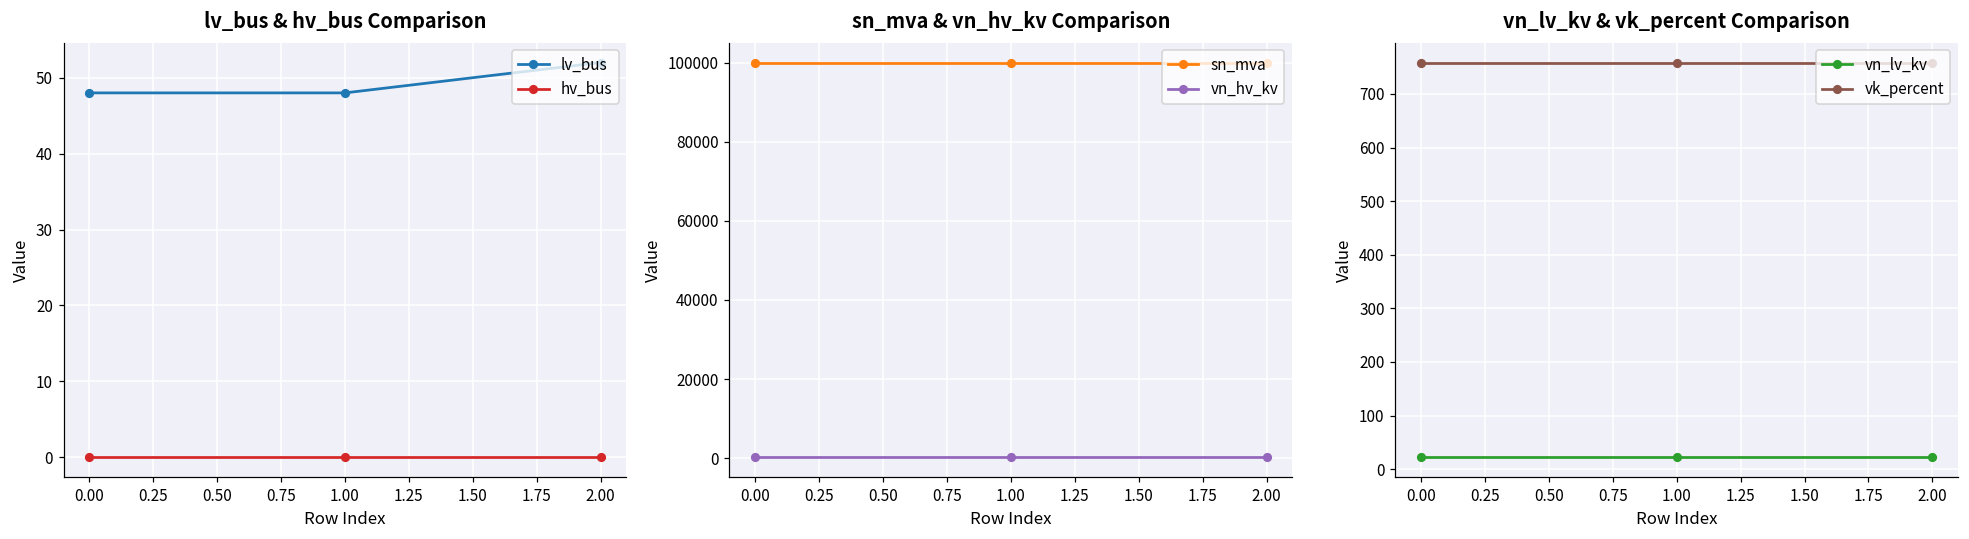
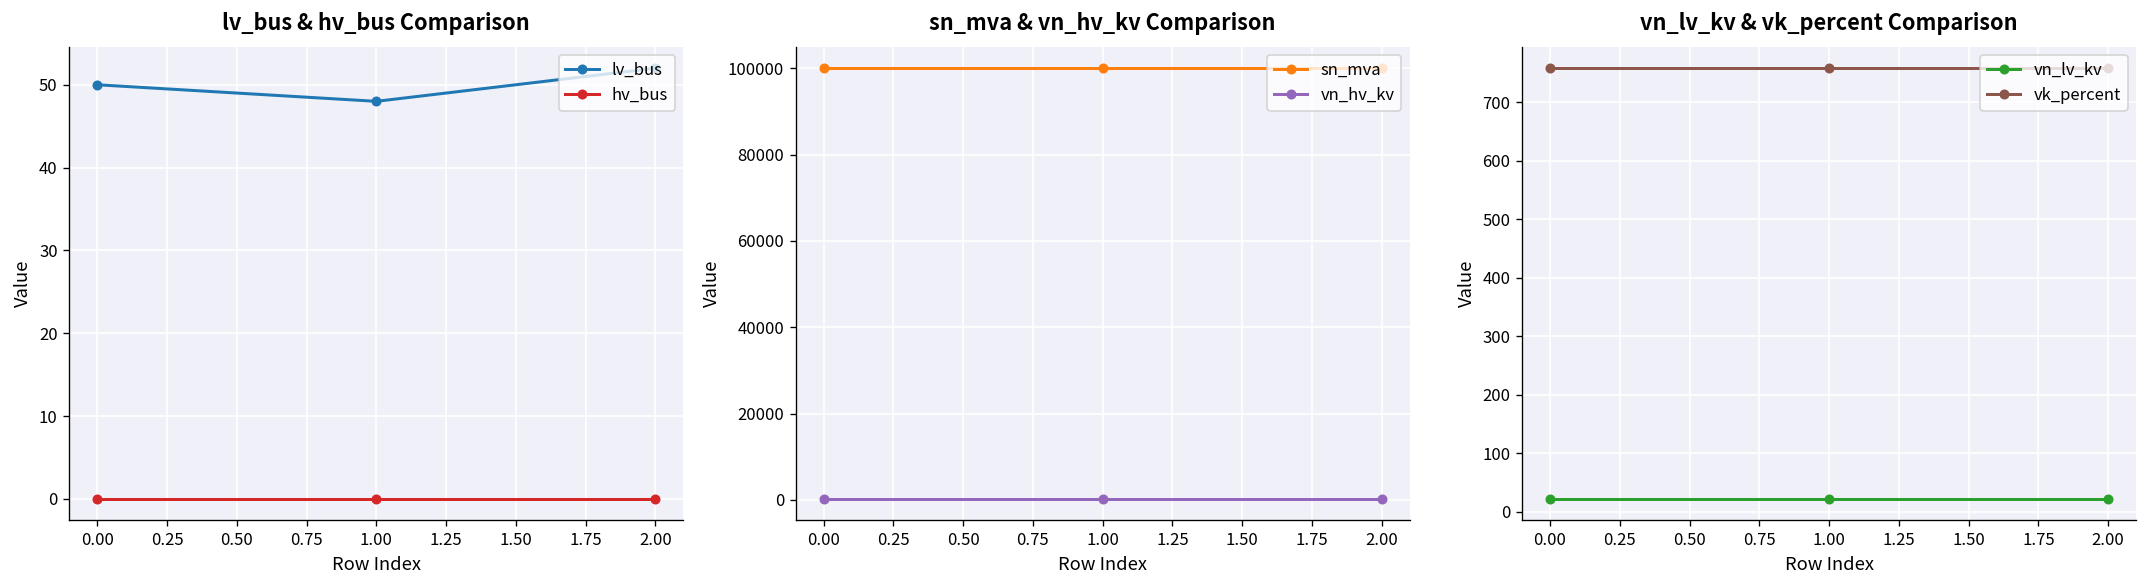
lv_bus & hv_bus Comparison, lv_bus, 0.00: 48 -> 50
